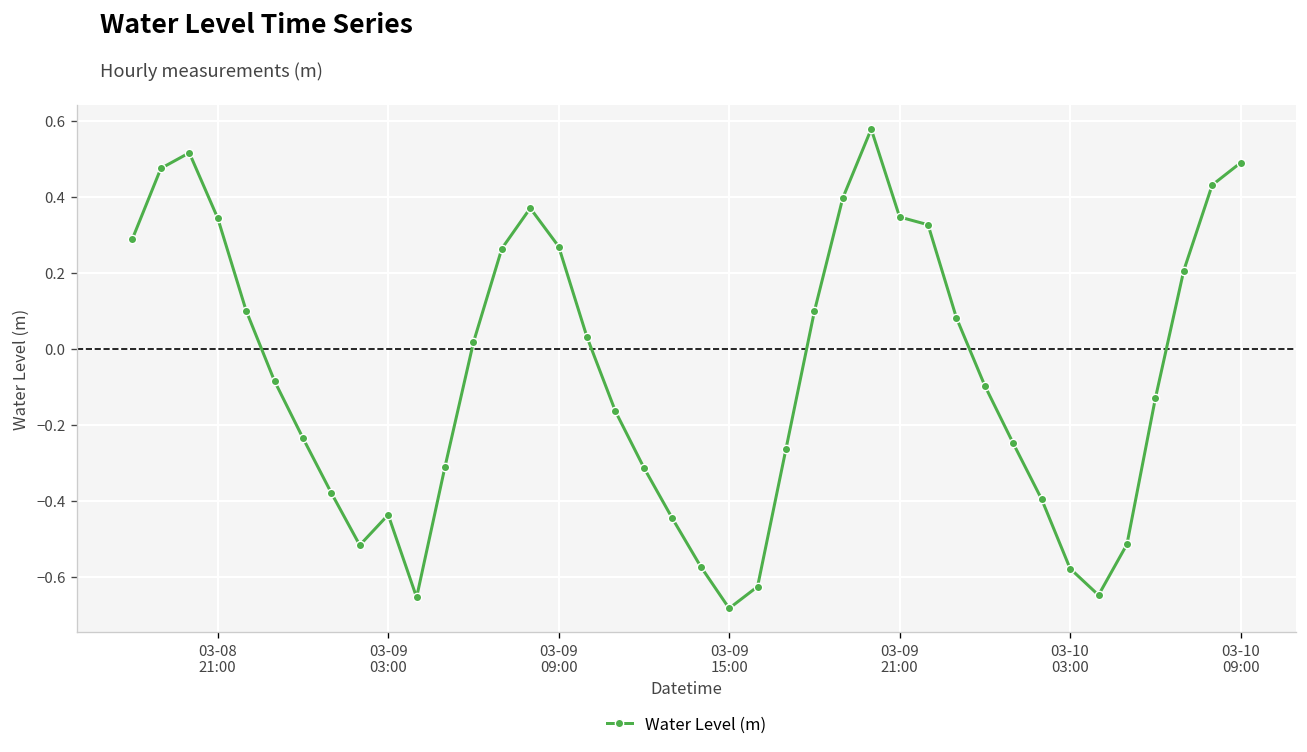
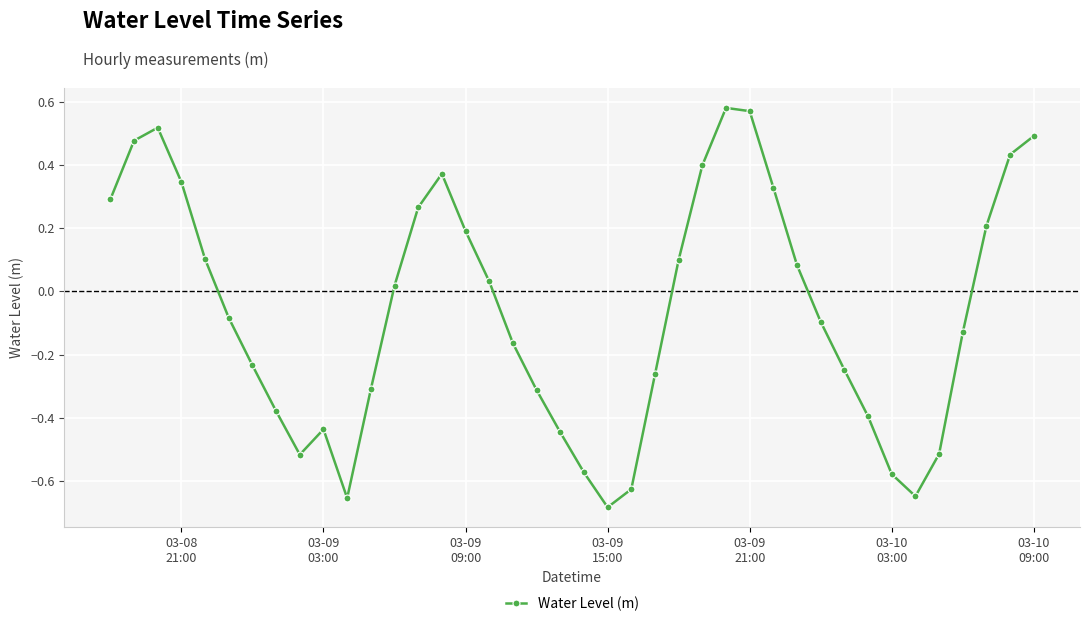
03-09 09:00: 0.27 -> 0.19
03-09 21:00: 0.35 -> 0.57
